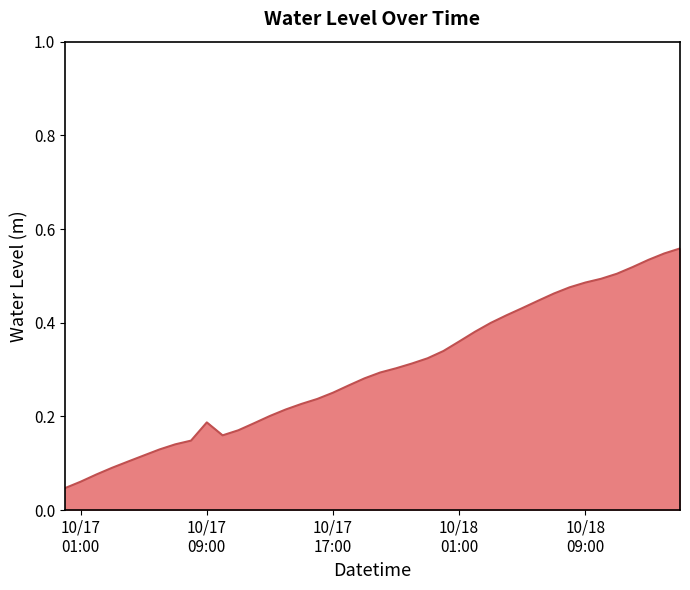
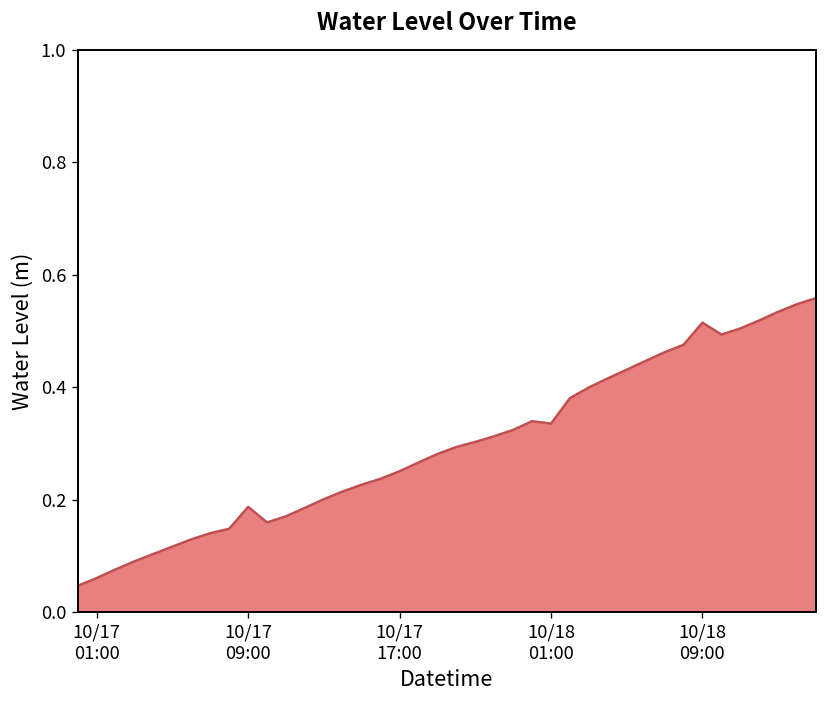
10/18 01:00: 0.36 -> 0.34
10/18 09:00: 0.49 -> 0.51
